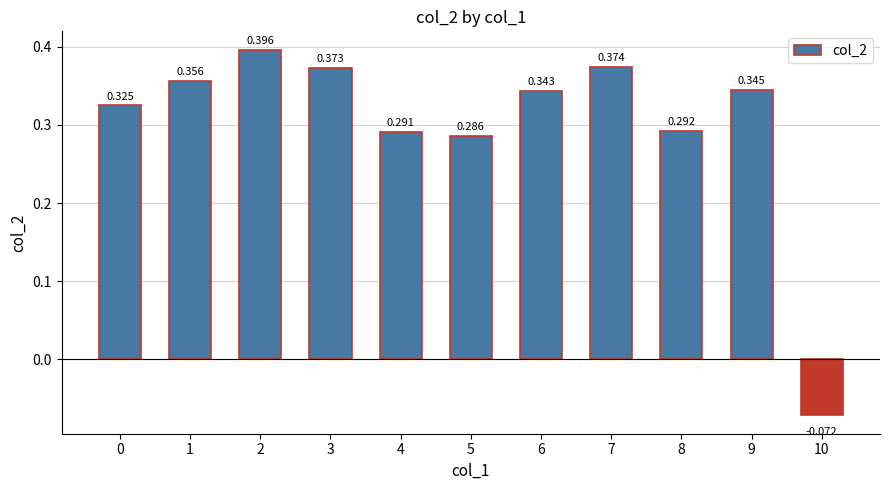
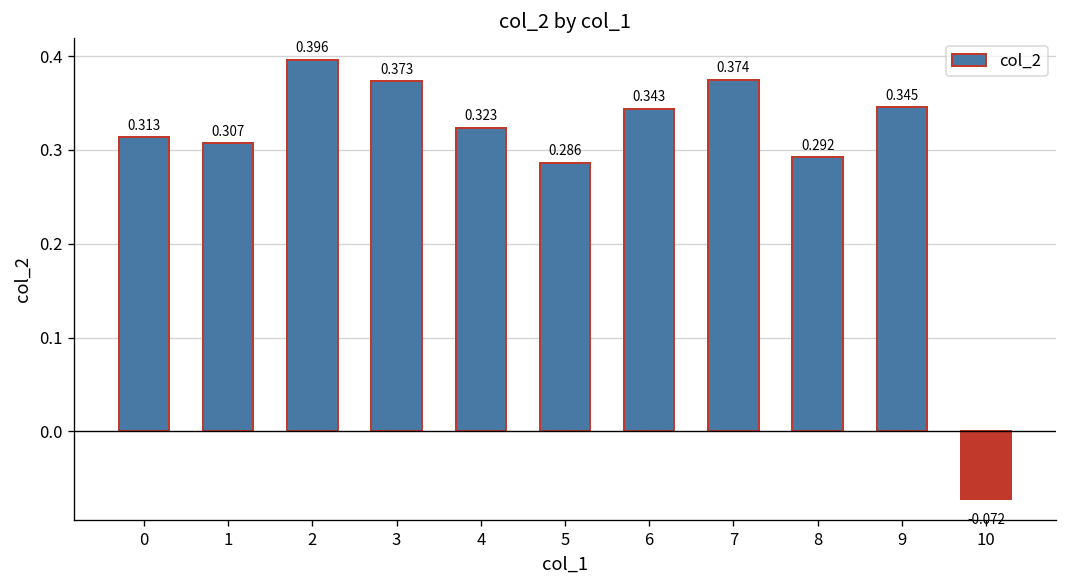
0: 0.325 -> 0.313
1: 0.356 -> 0.307
4: 0.291 -> 0.323
